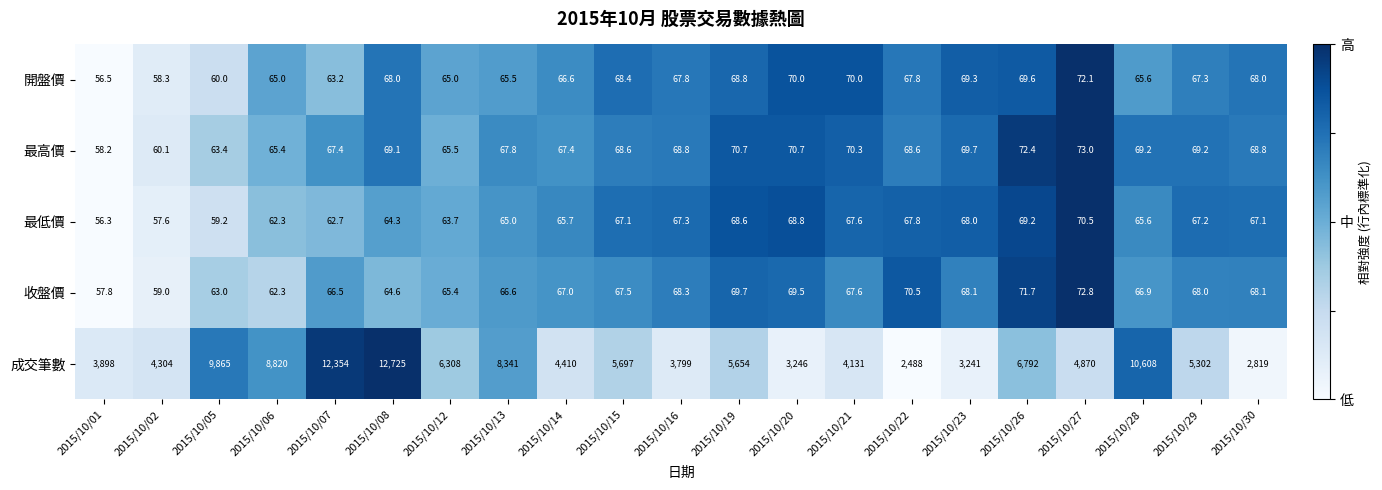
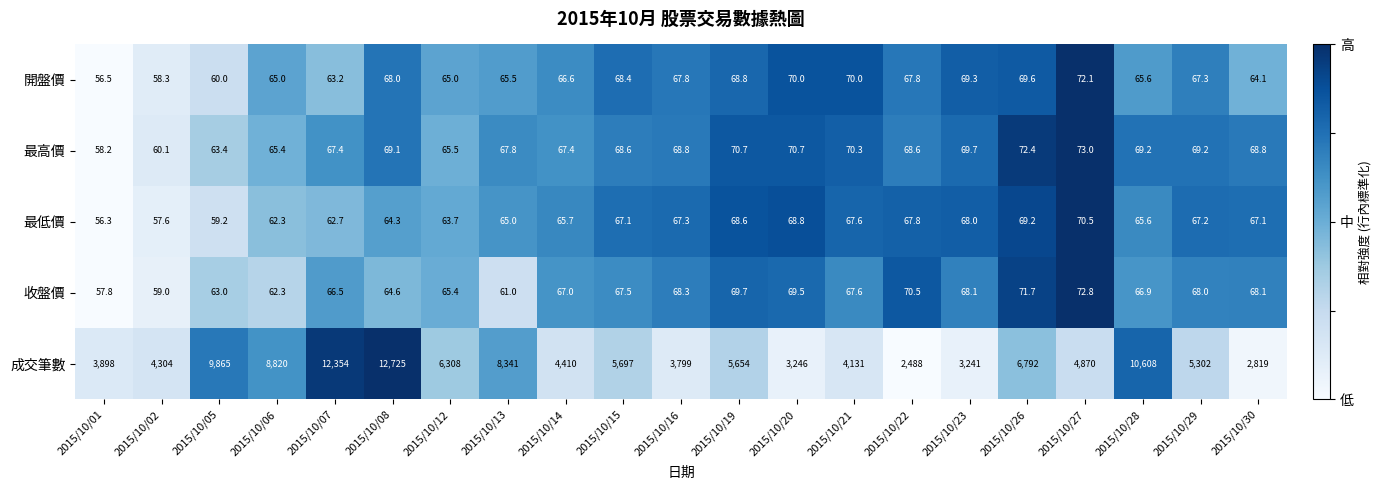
開盤價, 2015/10/30: 68.0 -> 64.1
收盤價, 2015/10/13: 66.6 -> 61.0
